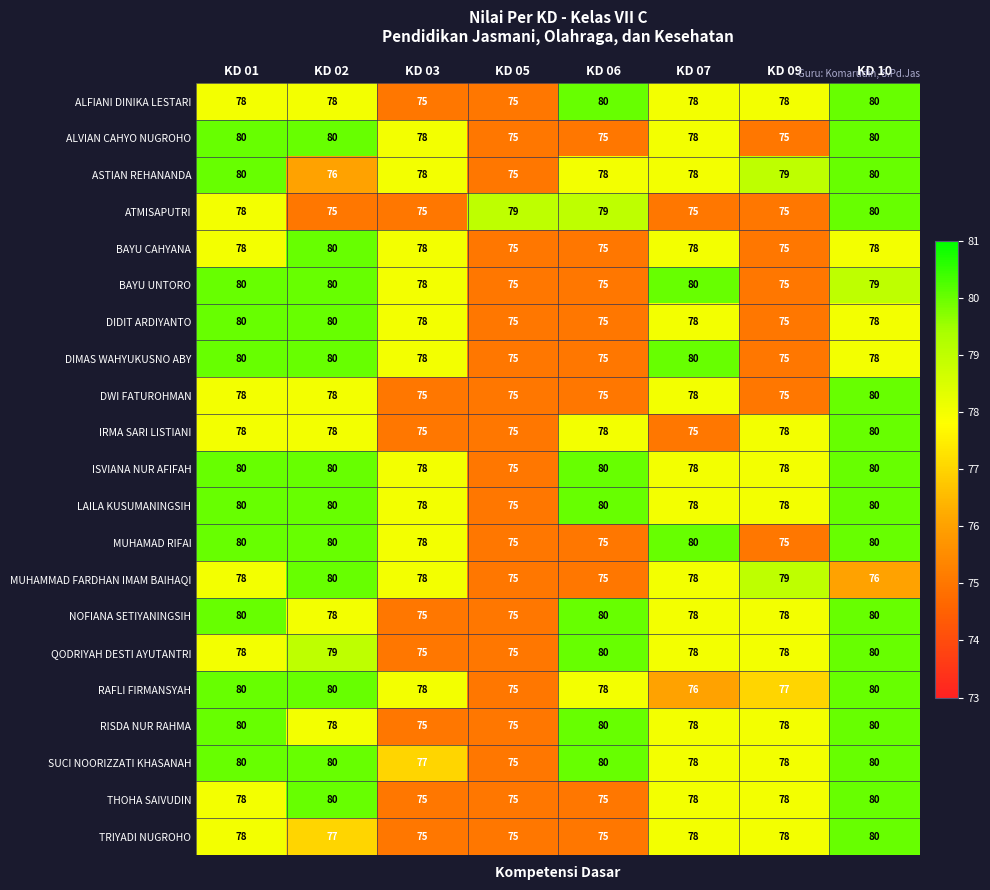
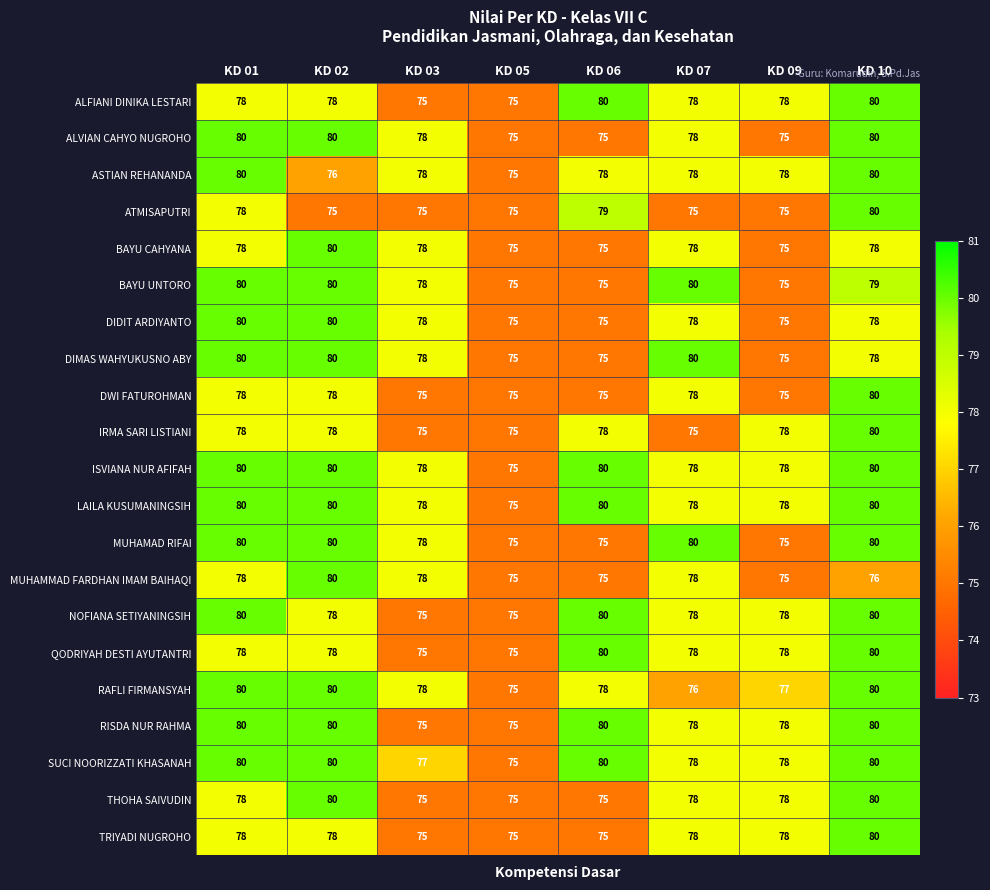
ASTIAN REHANANDA, KD 09: 79 -> 78
ATMISAPUTRI, KD 05: 79 -> 75
MUHAMMAD FARDHAN IMAM BAIHAQI, KD 09: 79 -> 75
QODRIYAH DESTI AYUTANTRI, KD 02: 79 -> 78
RISDA NUR RAHMA, KD 02: 78 -> 80
TRIYADI NUGROHO, KD 02: 77 -> 78
